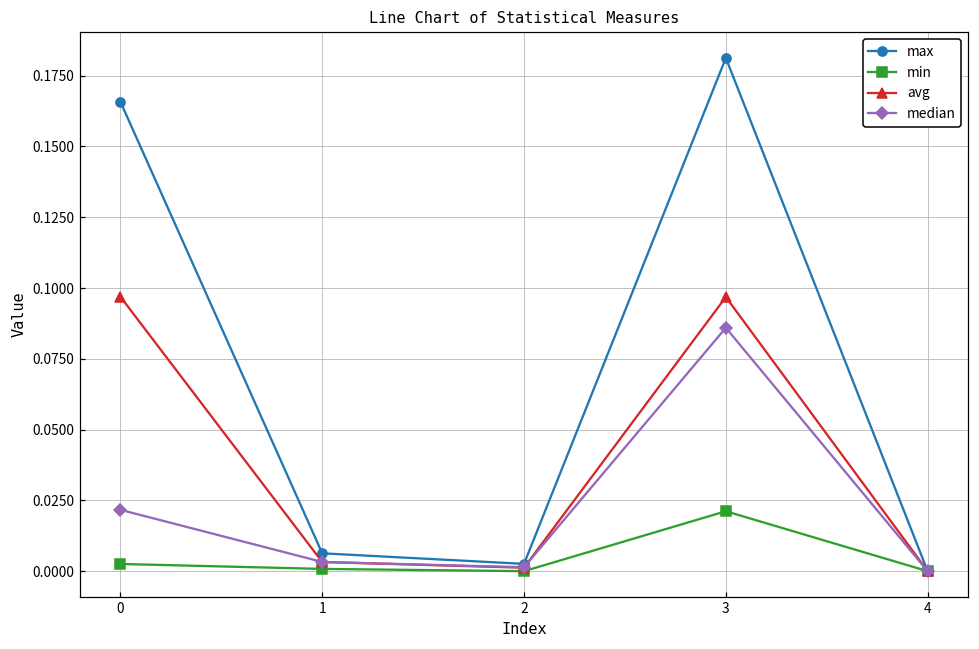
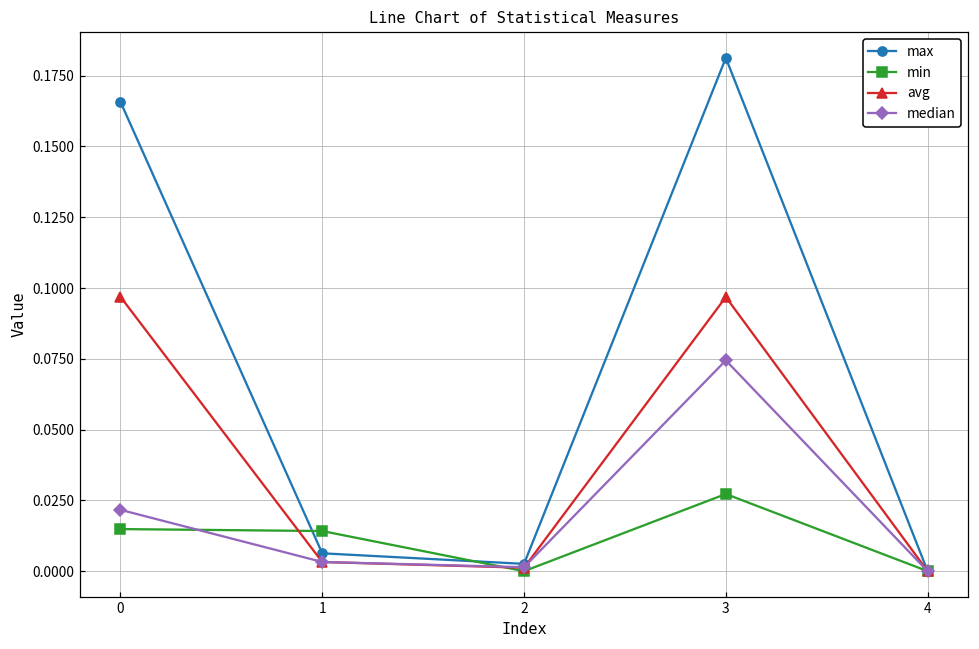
min, 0: 0.003 -> 0.015
min, 1: 0.001 -> 0.014
min, 3: 0.021 -> 0.027
median, 3: 0.086 -> 0.074
